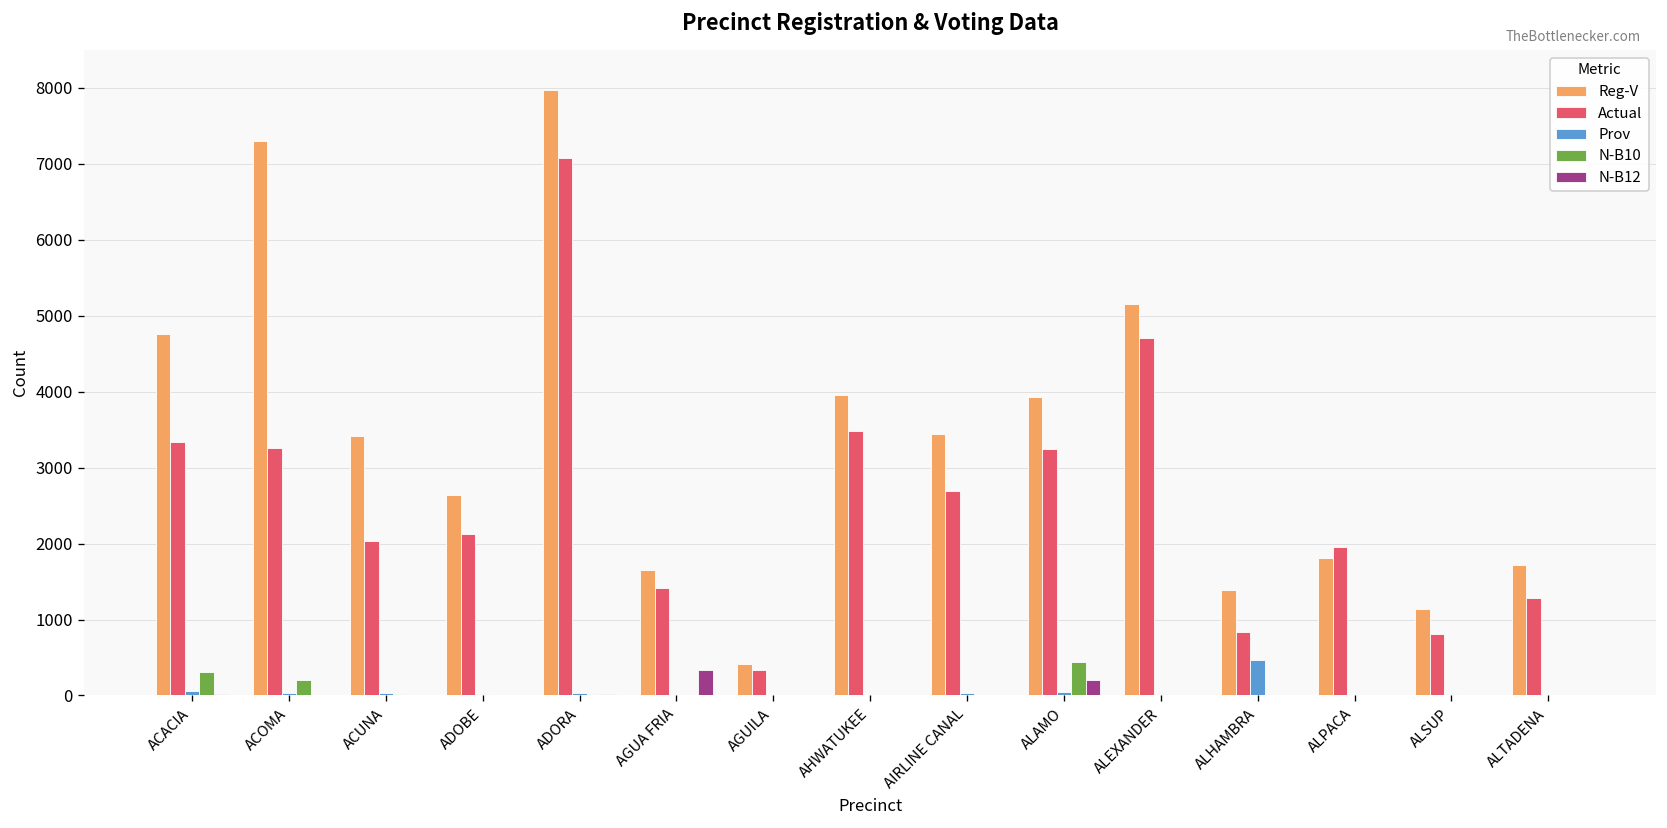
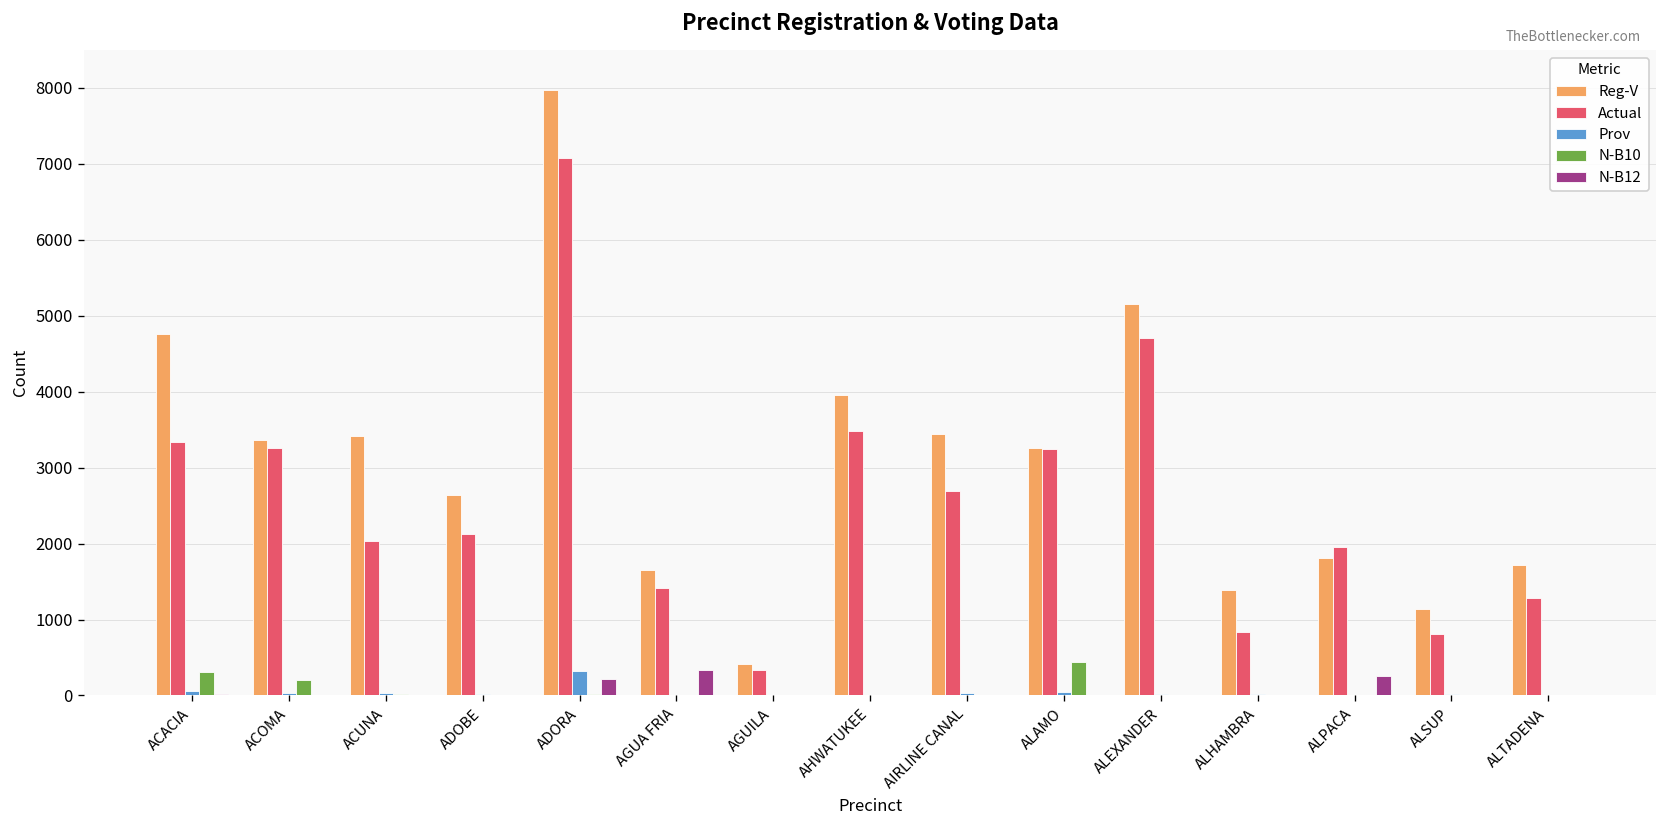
Reg-V, ACOMA: 7300 -> 3400
Prov, ADORA: 0 -> 300
N-B12, ADORA: 0 -> 200
Reg-V, ALAMO: 3900 -> 3300
N-B12, ALAMO: 200 -> 0
Prov, ALHAMBRA: 500 -> 0
N-B12, ALPACA: 0 -> 300
